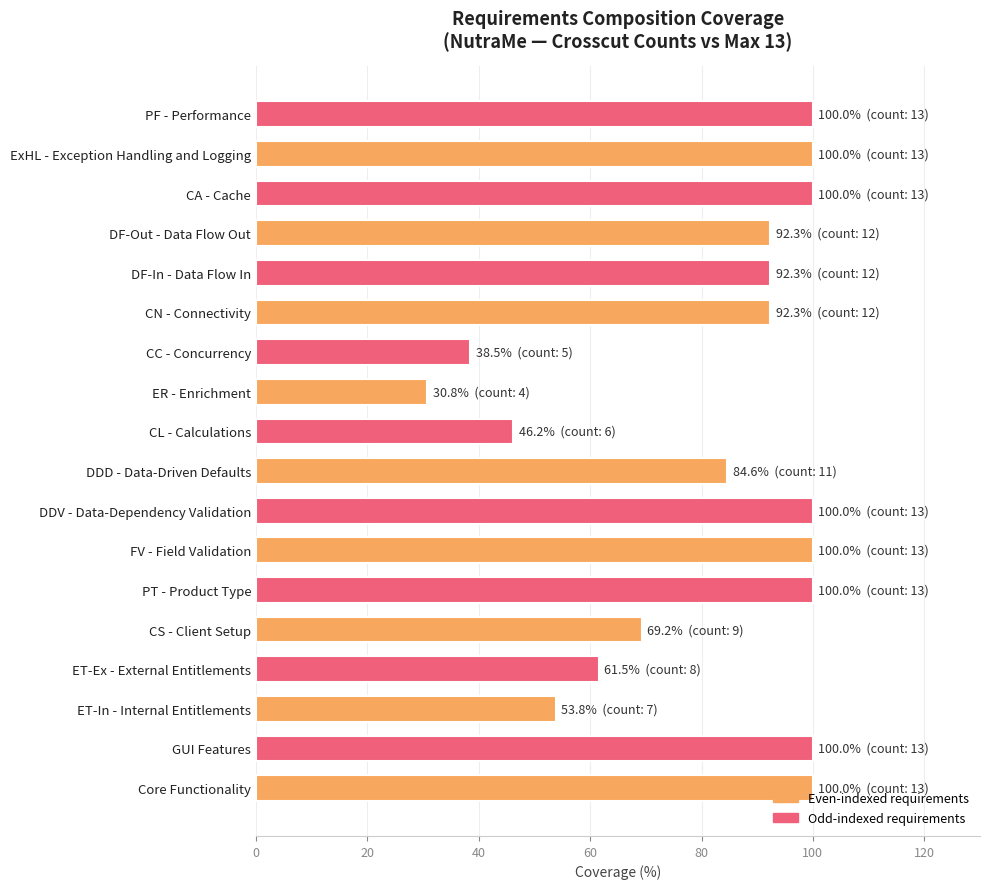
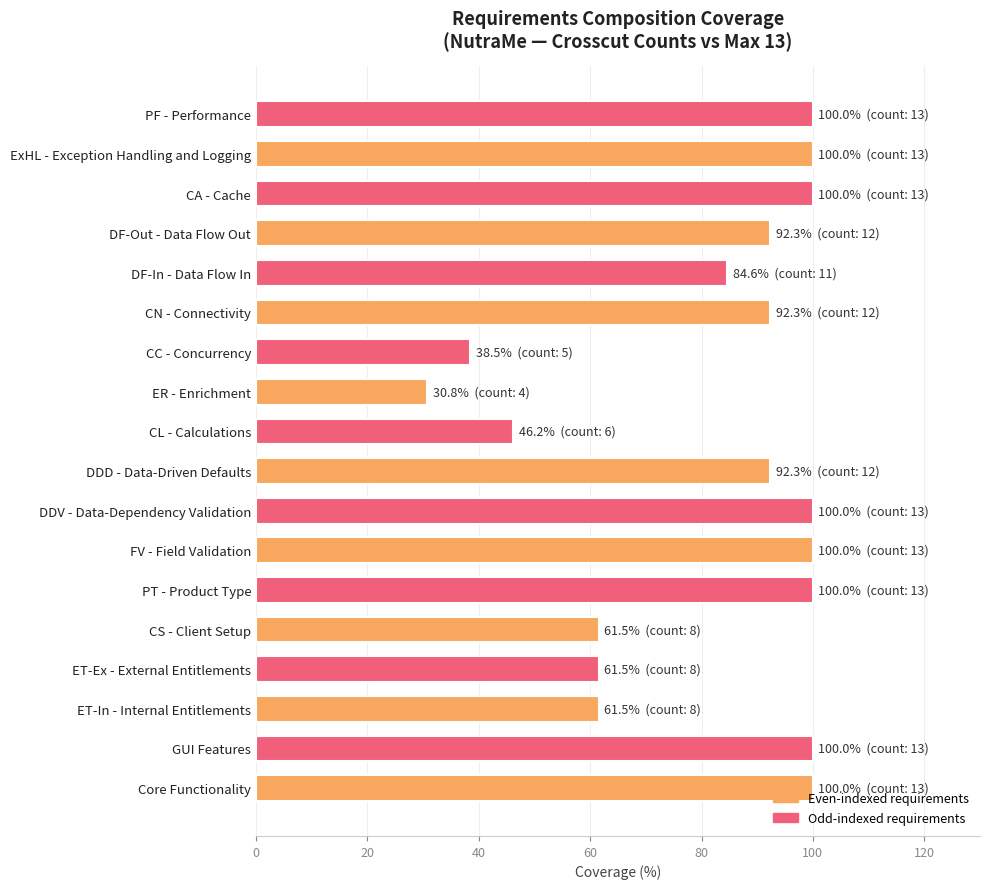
DF-In - Data Flow In: 92.3% (count: 12) -> 84.6% (count: 11)
DDD - Data-Driven Defaults: 84.6% (count: 11) -> 92.3% (count: 12)
CS - Client Setup: 69.2% (count: 9) -> 61.5% (count: 8)
ET-In - Internal Entitlements: 53.8% (count: 7) -> 61.5% (count: 8)
